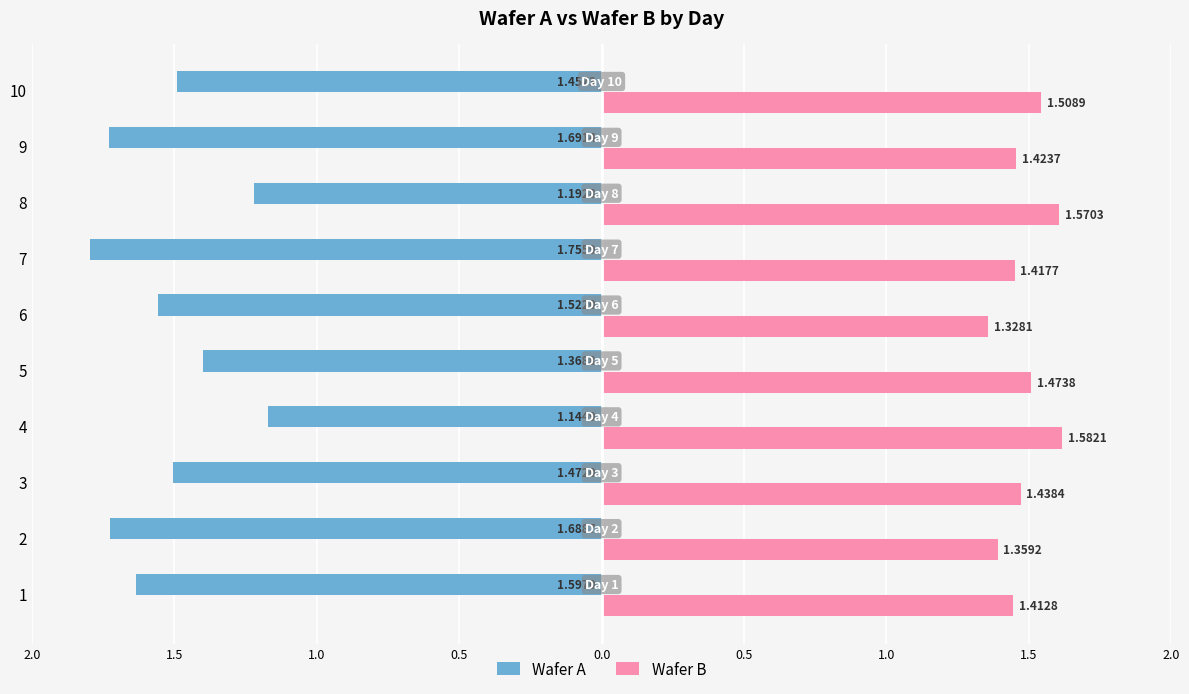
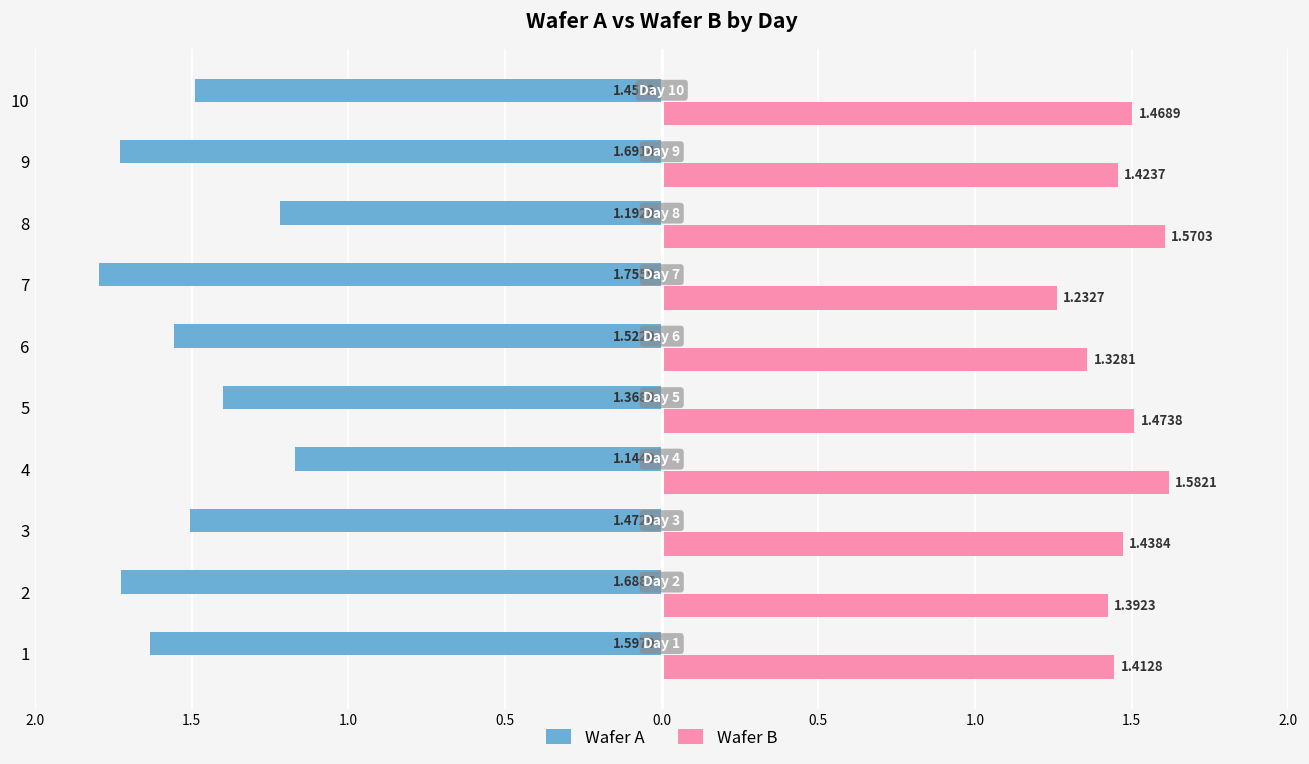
Wafer B, 10: 1.5089 -> 1.4689
Wafer B, 7: 1.4177 -> 1.2327
Wafer B, 2: 1.3592 -> 1.3923
